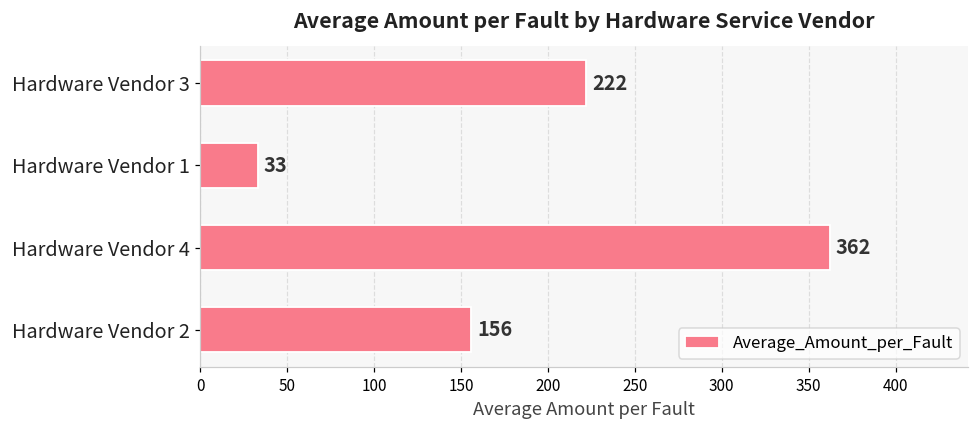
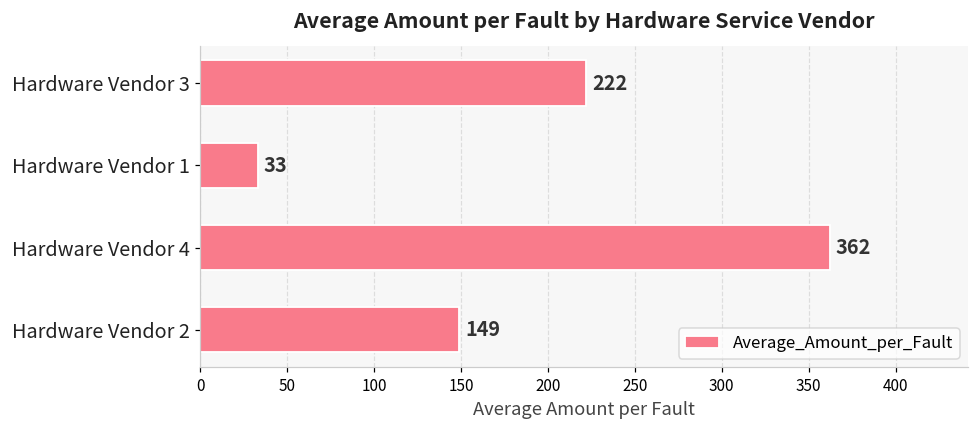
Hardware Vendor 2: 156 -> 149
